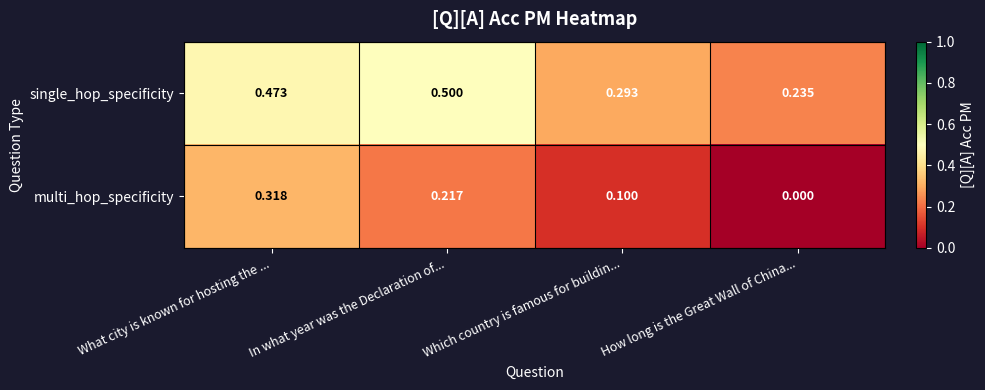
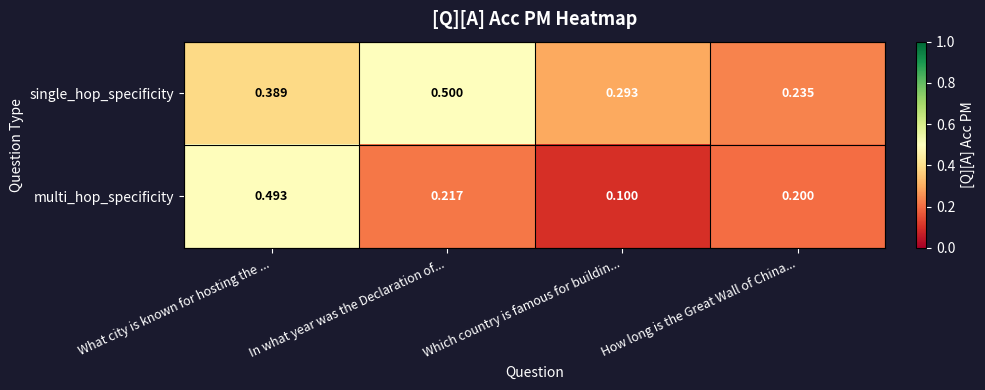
single_hop_specificity, What city is known for hosting the ...: 0.473 -> 0.389
multi_hop_specificity, What city is known for hosting the ...: 0.318 -> 0.493
multi_hop_specificity, How long is the Great Wall of China...: 0.000 -> 0.200
